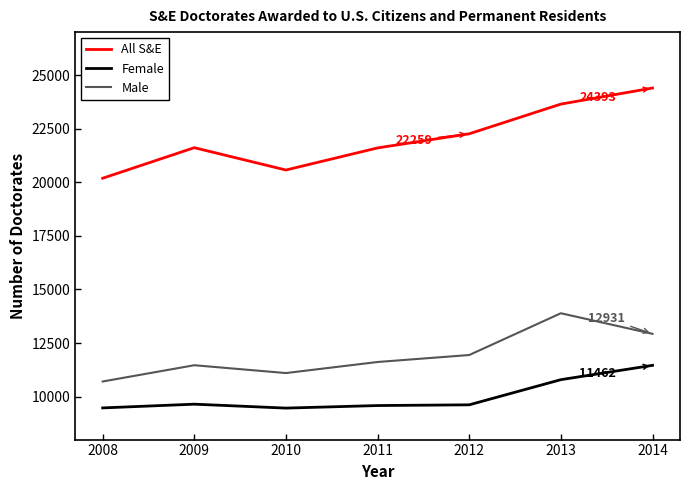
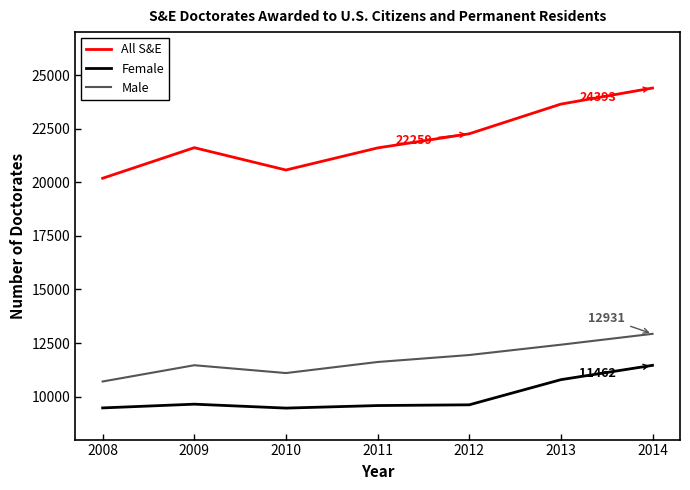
Male, 2013: 13900 -> 12400
